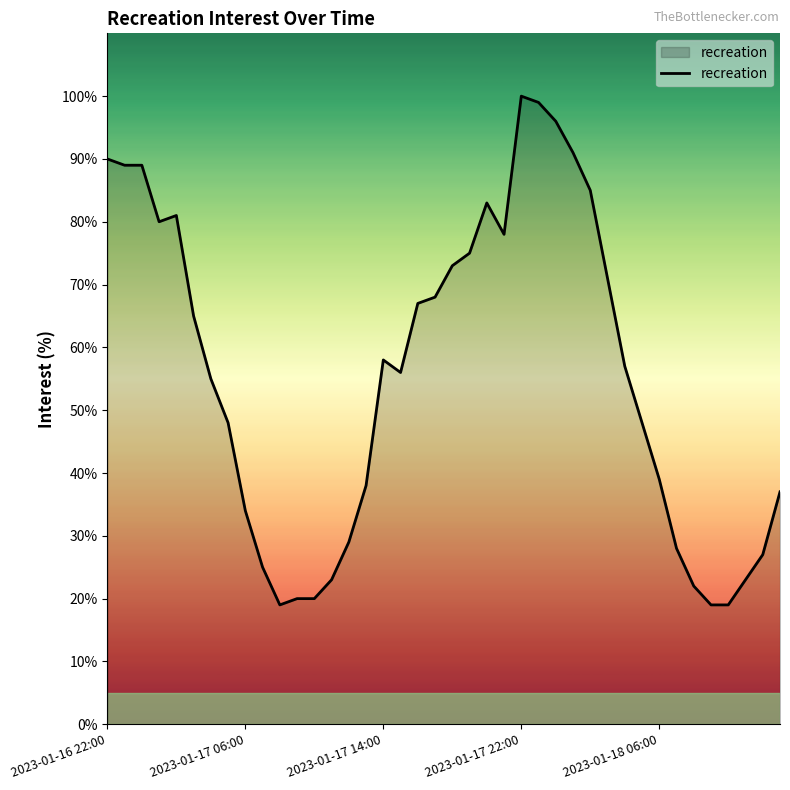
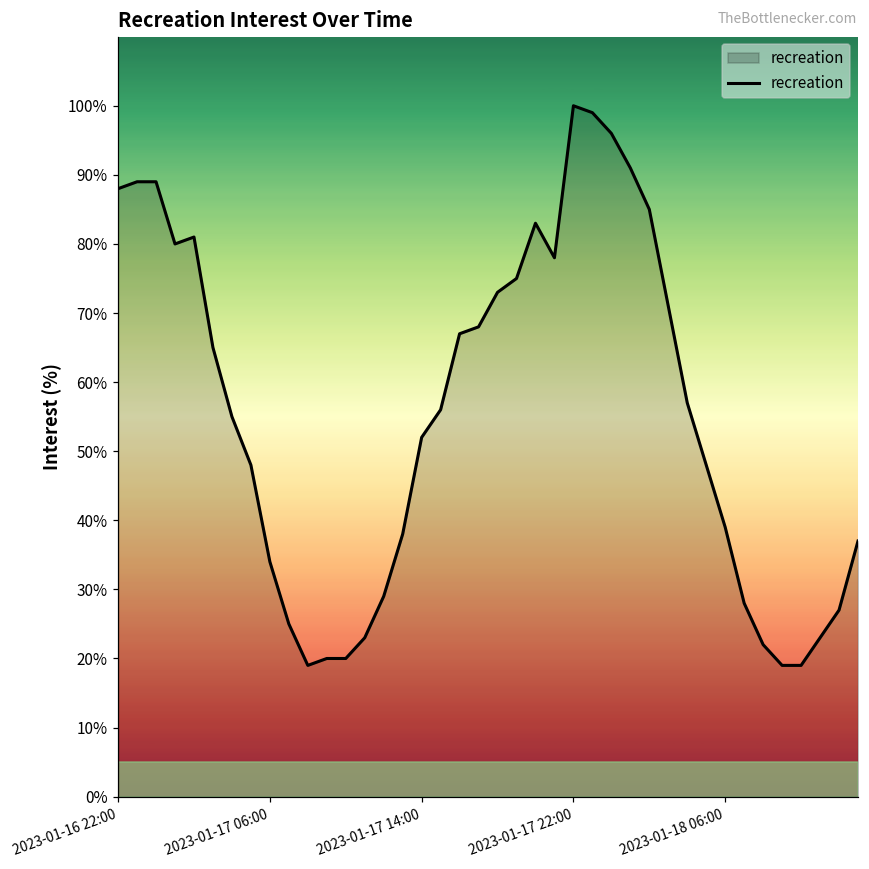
2023-01-16 22:00: 90% -> 88%
2023-01-17 14:00: 58% -> 52%
